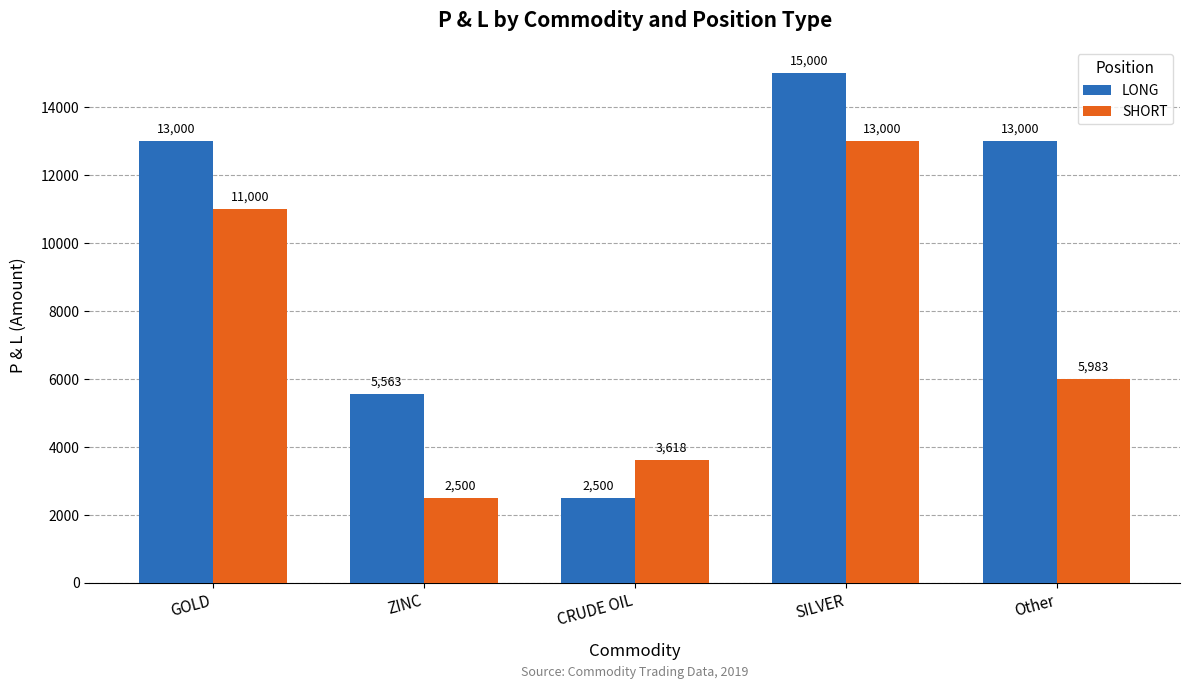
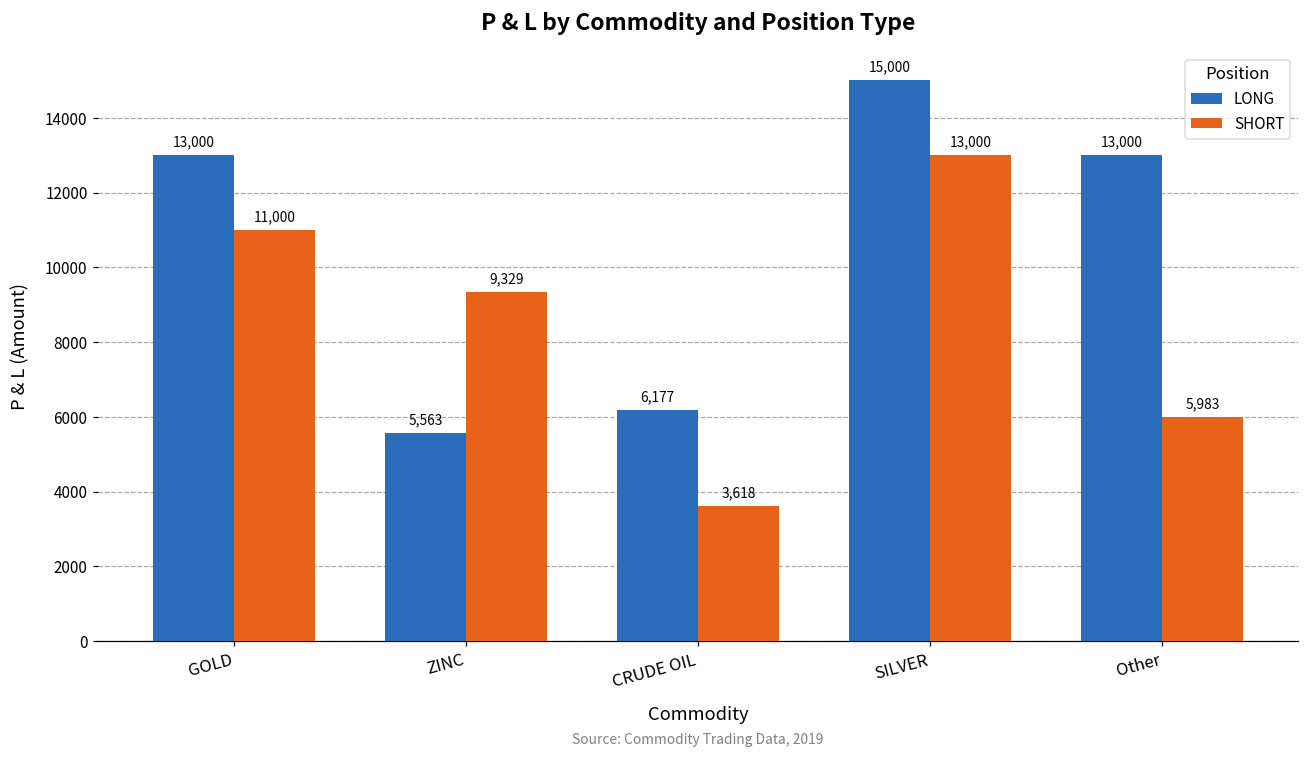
SHORT, ZINC: 2,500 -> 9,329
LONG, CRUDE OIL: 2,500 -> 6,177
